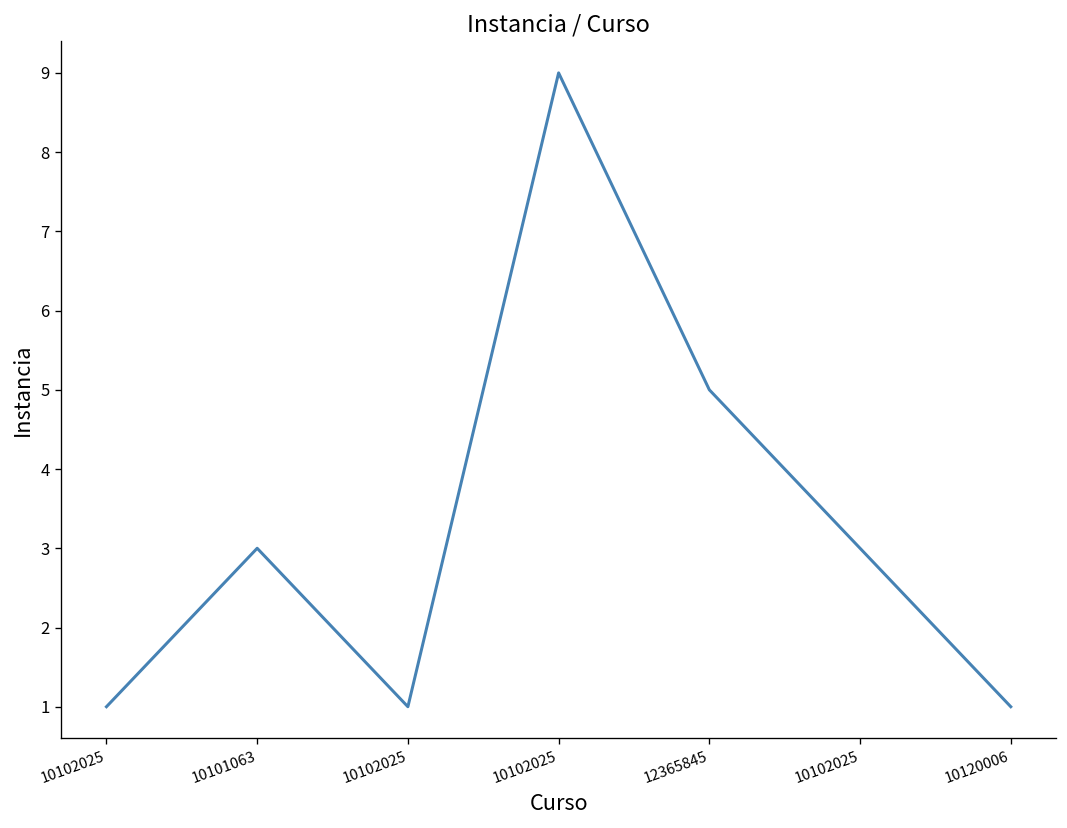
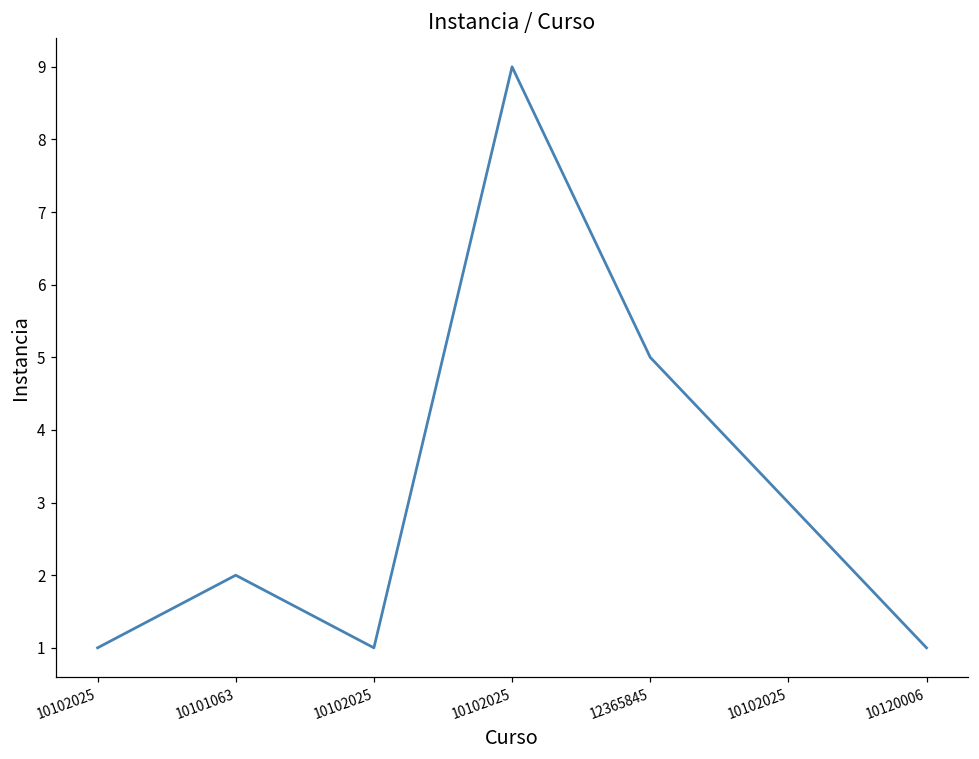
10101063: 3 -> 2
